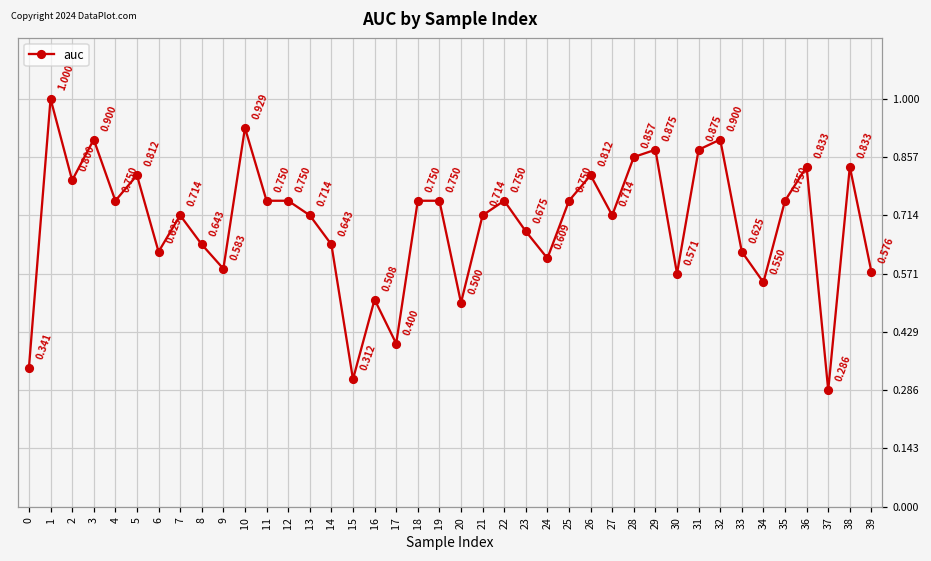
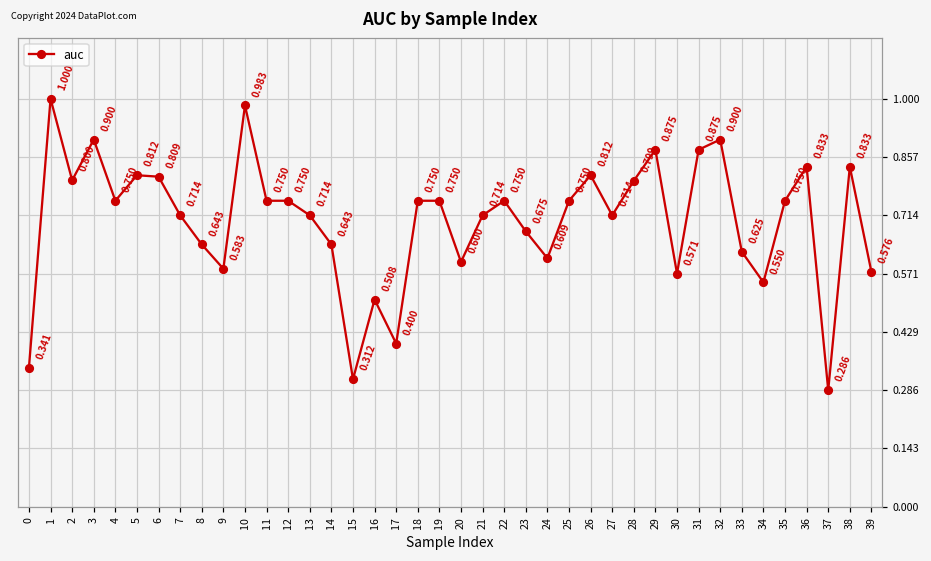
6: 0.625 -> 0.809
10: 0.929 -> 0.983
20: 0.500 -> 0.600
28: 0.857 -> 0.799
